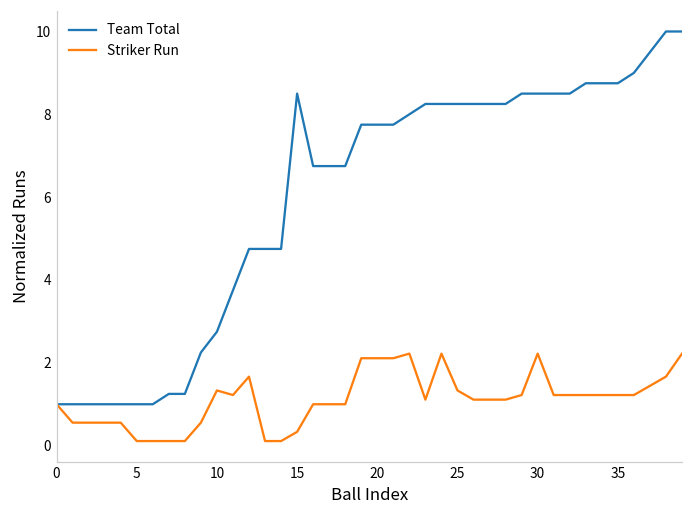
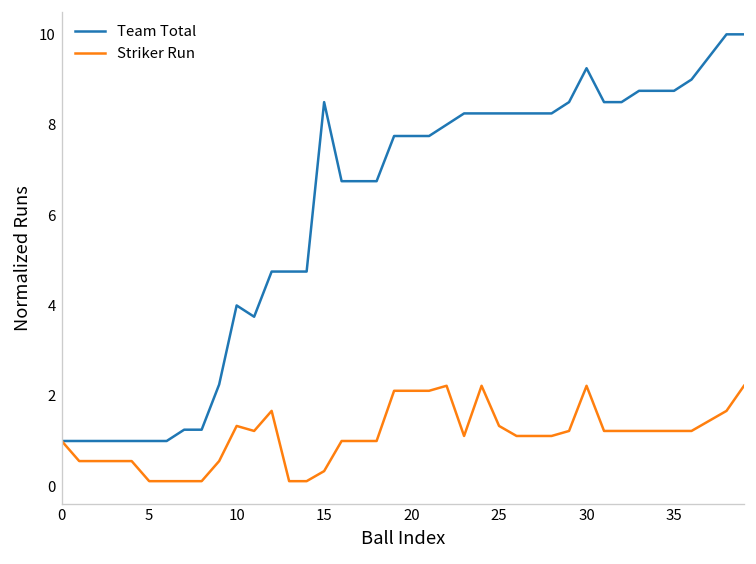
Team Total, 10: 2.8 -> 4.0
Team Total, 30: 8.5 -> 9.3
